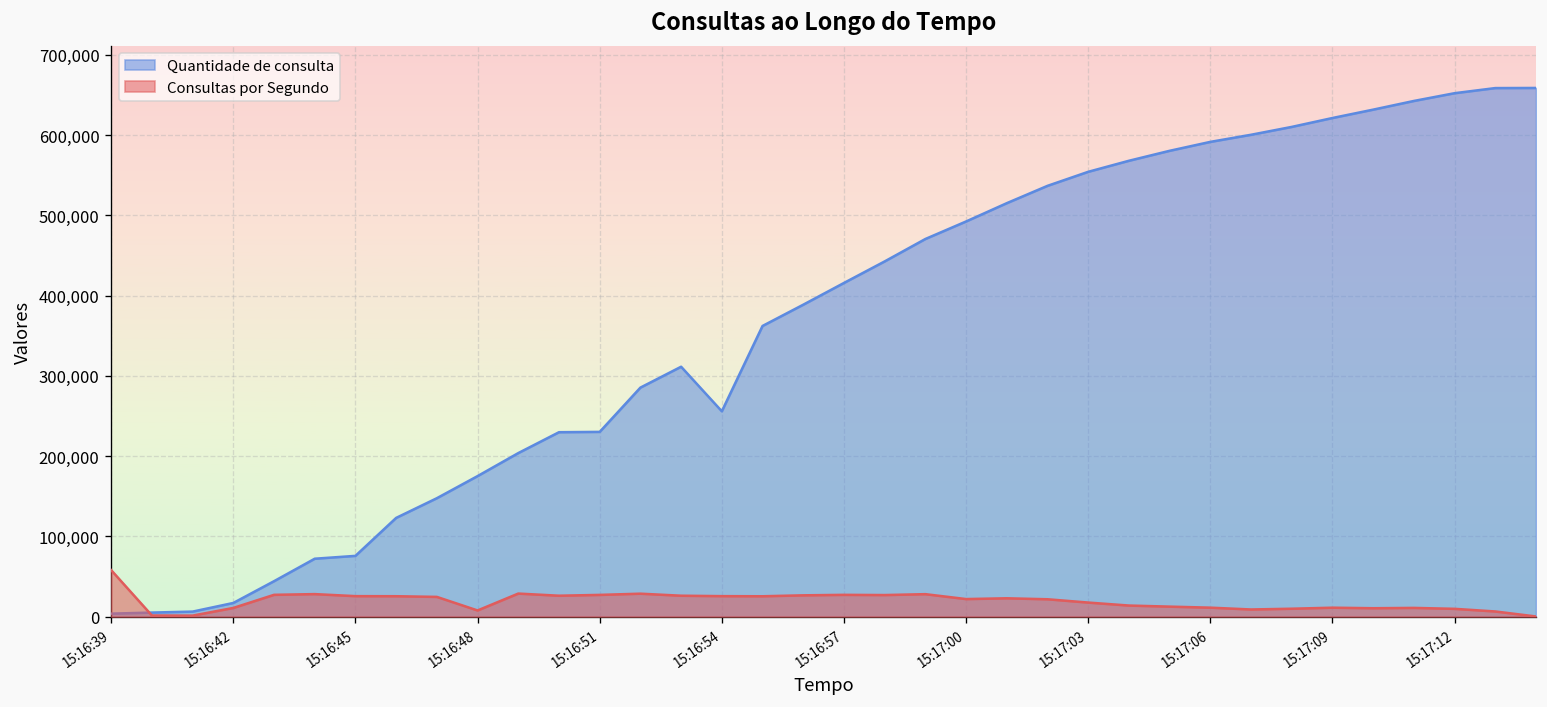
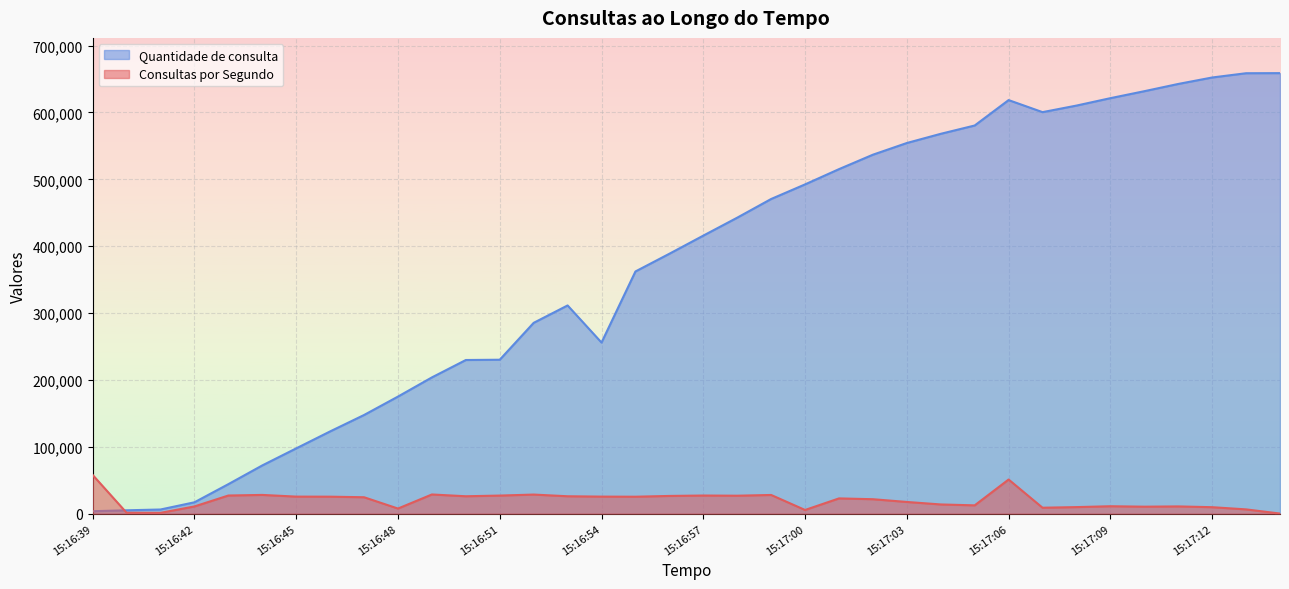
Quantidade de consulta, 15:16:45: 80,000 -> 100,000
Consultas por Segundo, 15:17:00: 20,000 -> 10,000
Quantidade de consulta, 15:17:06: 590,000 -> 620,000
Consultas por Segundo, 15:17:06: 10,000 -> 50,000
